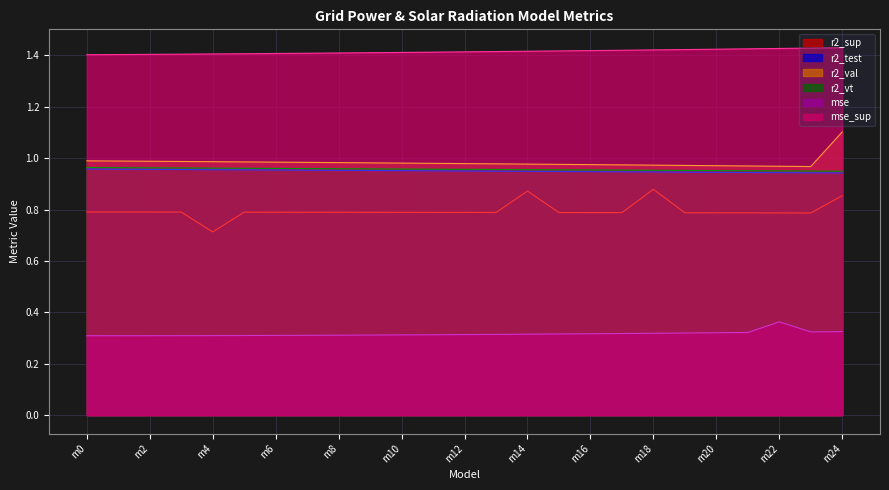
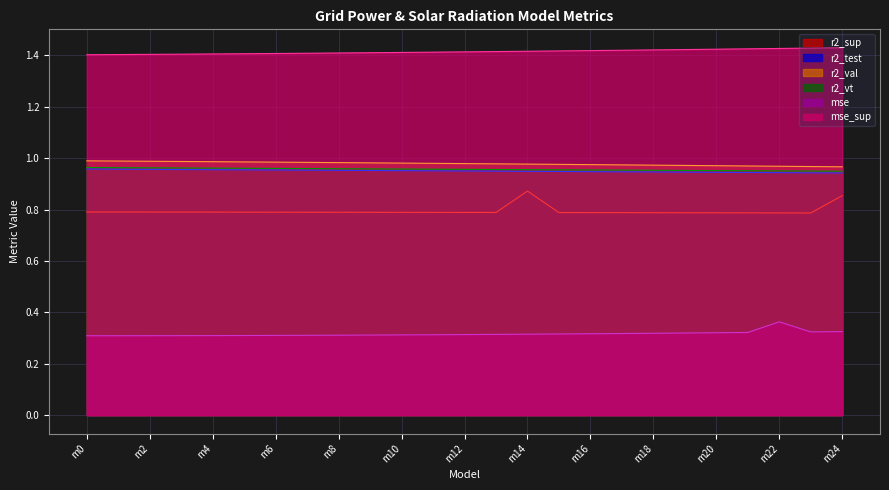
r2_sup, m4: 0.71 -> 0.79
r2_sup, m18: 0.88 -> 0.79
r2_val, m24: 1.10 -> 0.97
